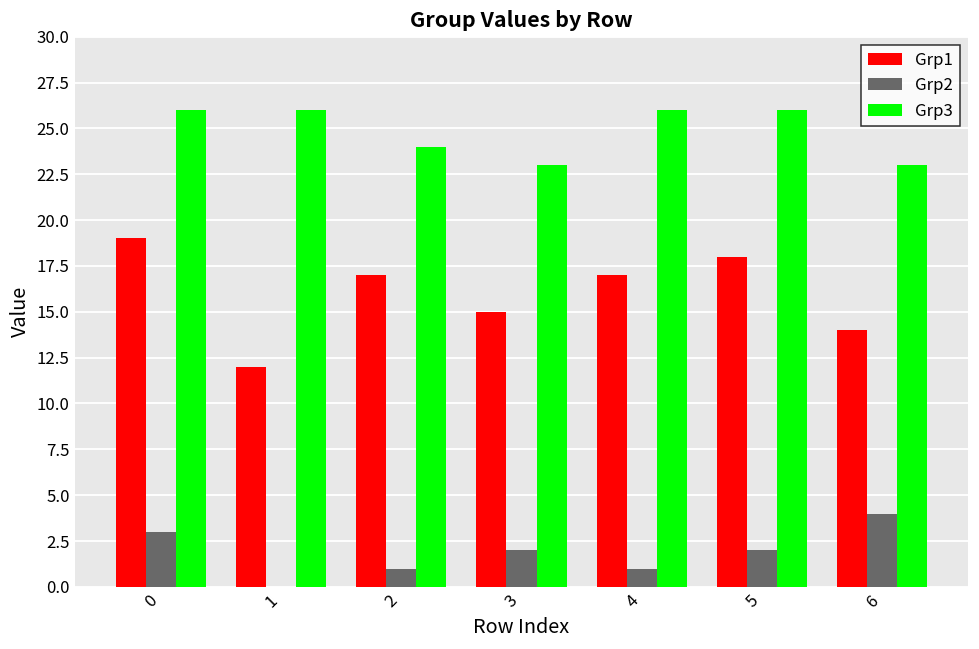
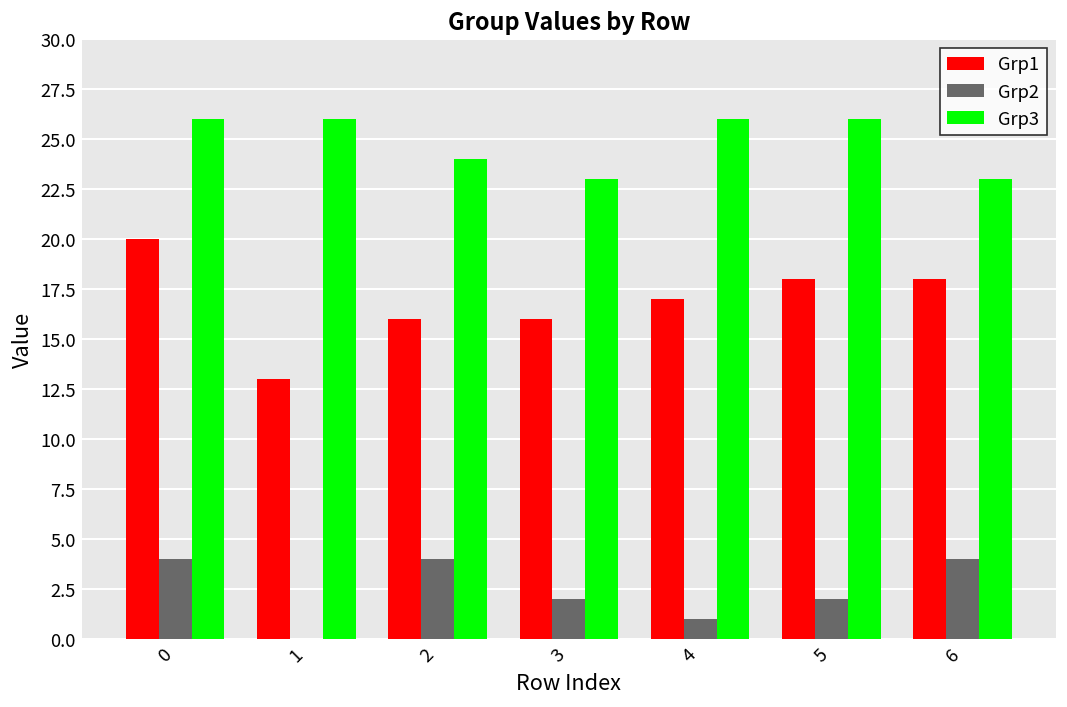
Grp1, 0: 19 -> 20
Grp2, 0: 3 -> 4
Grp1, 1: 12 -> 13
Grp1, 2: 17 -> 16
Grp2, 2: 1 -> 4
Grp1, 3: 15 -> 16
Grp1, 6: 14 -> 18
